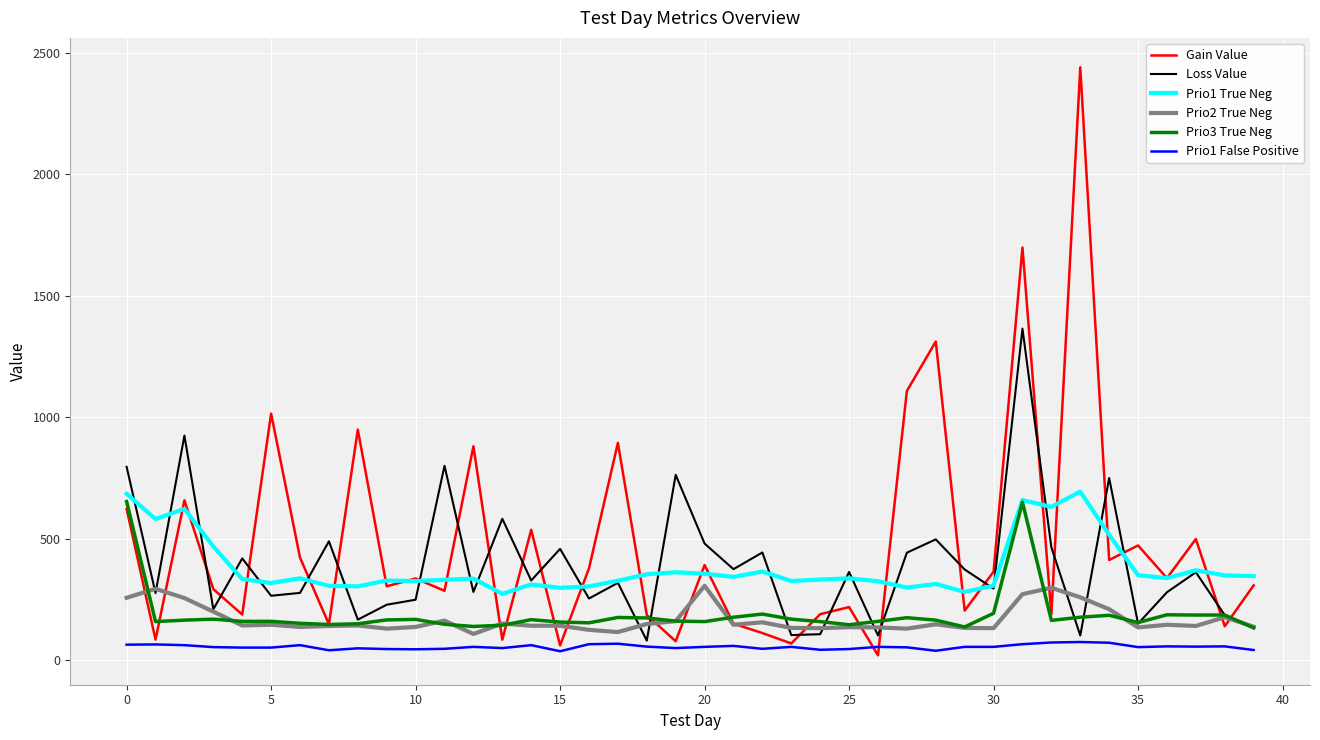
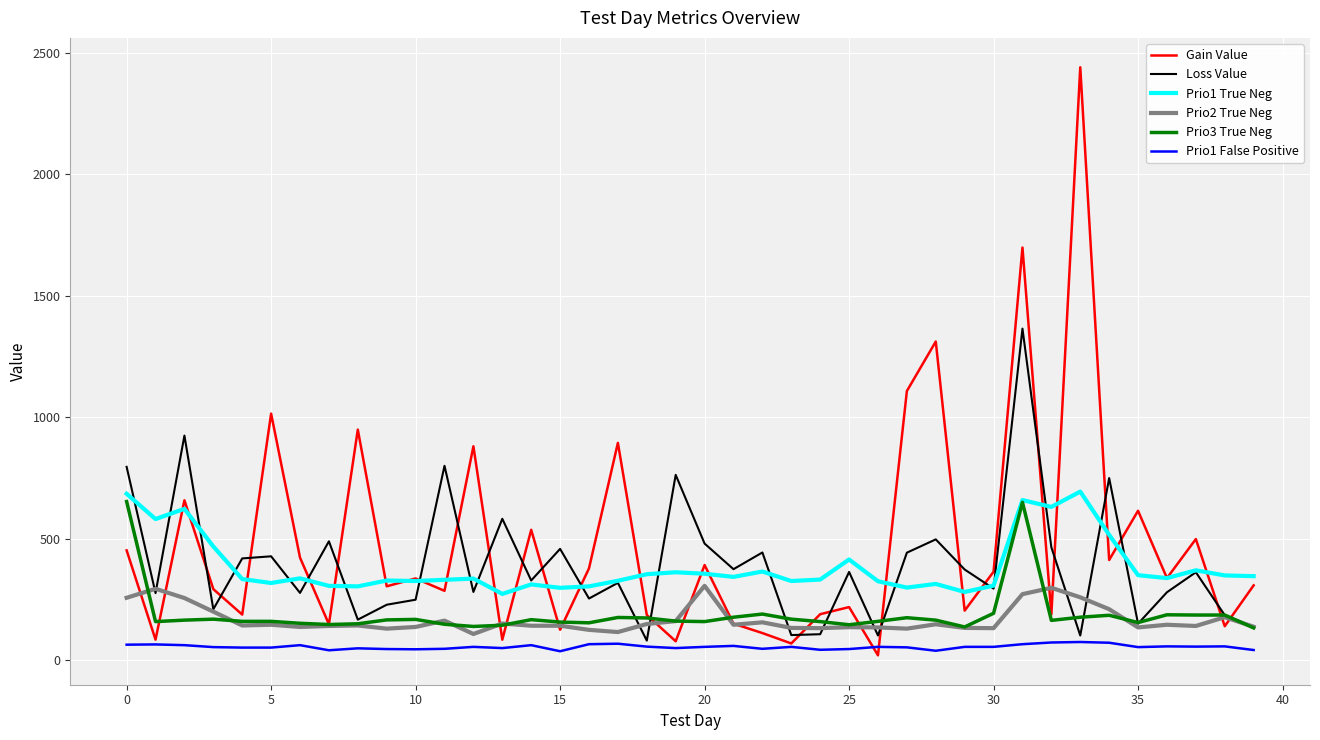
Gain Value, 0: 620 -> 450
Loss Value, 5: 270 -> 430
Gain Value, 15: 60 -> 130
Prio1 True Neg, 25: 340 -> 410
Gain Value, 35: 470 -> 620
